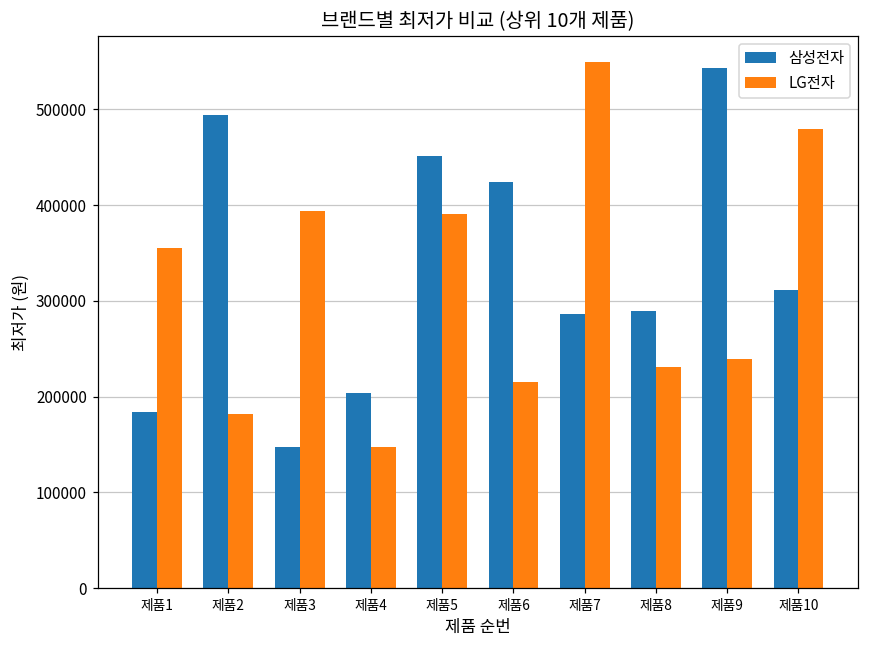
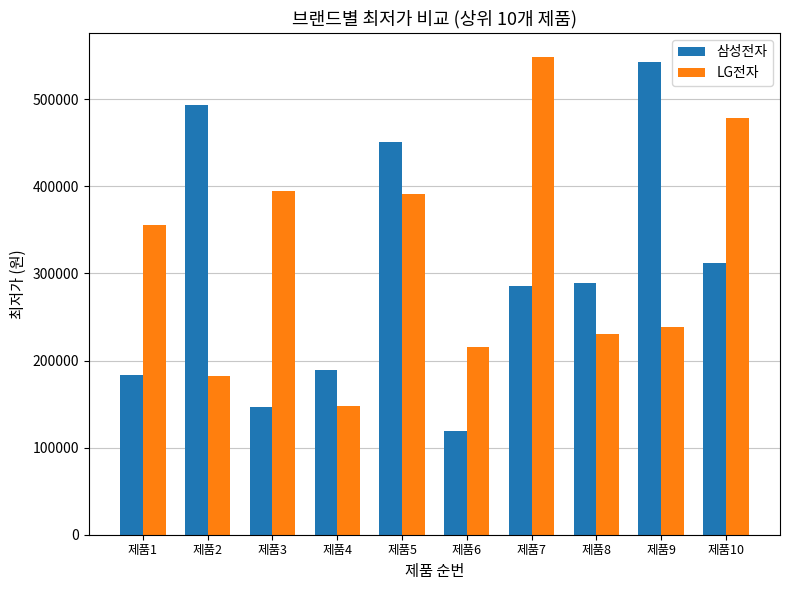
삼성전자, 제품4: 200000 -> 190000
삼성전자, 제품6: 420000 -> 120000
